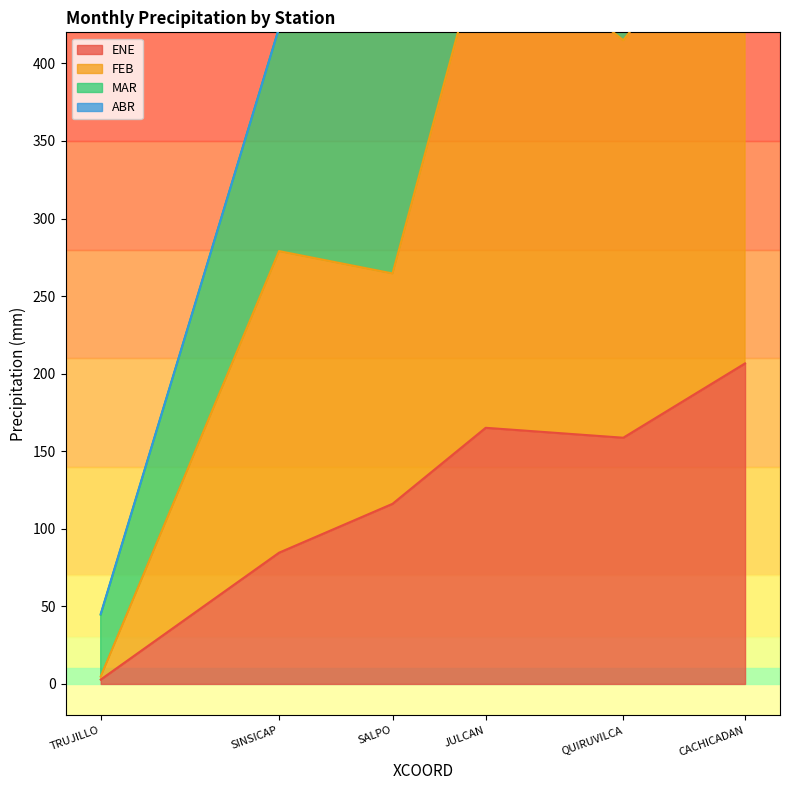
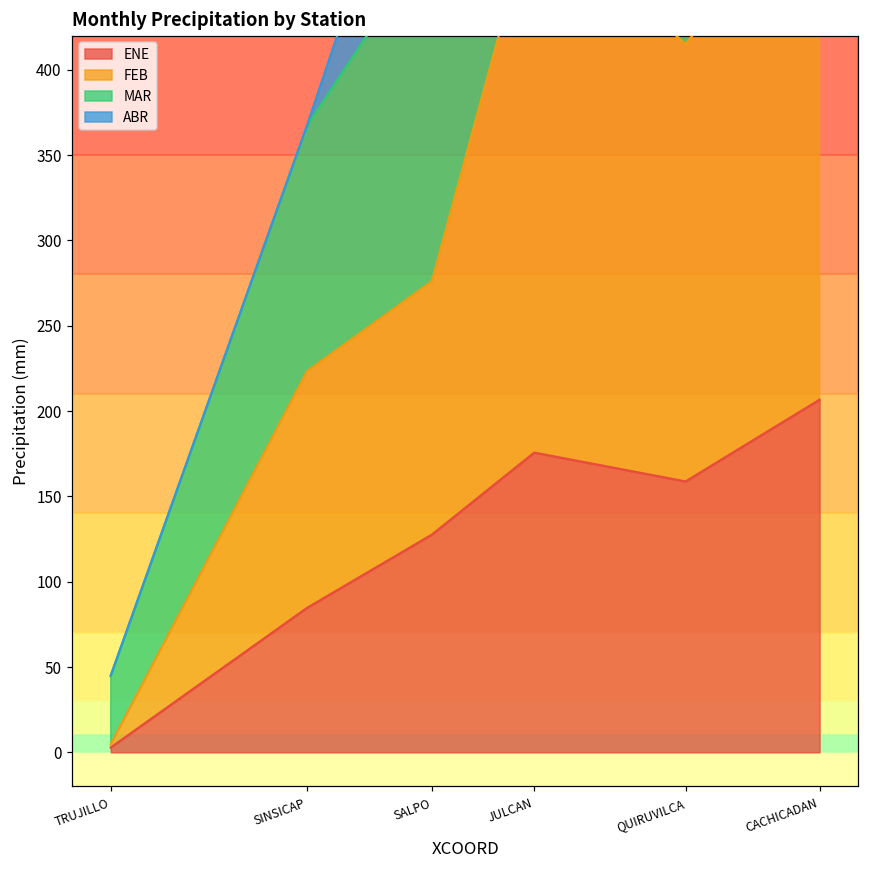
FEB, SINSICAP: 194 -> 139
ENE, SALPO: 116 -> 128
ENE, JULCAN: 165 -> 176
